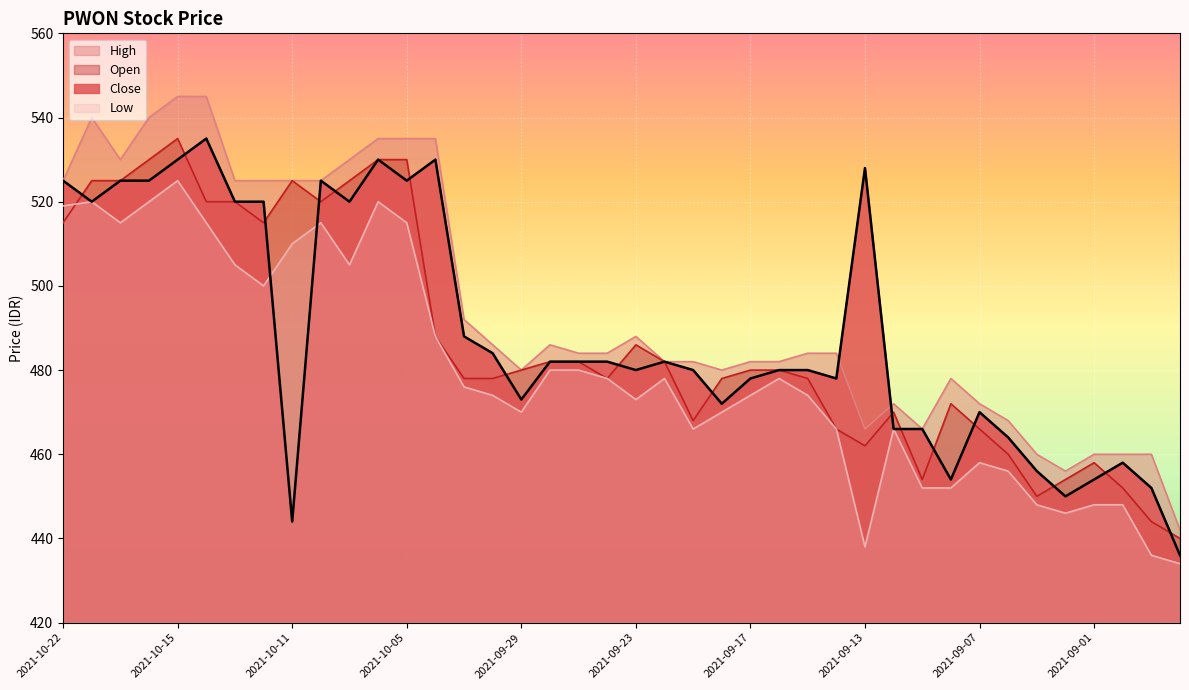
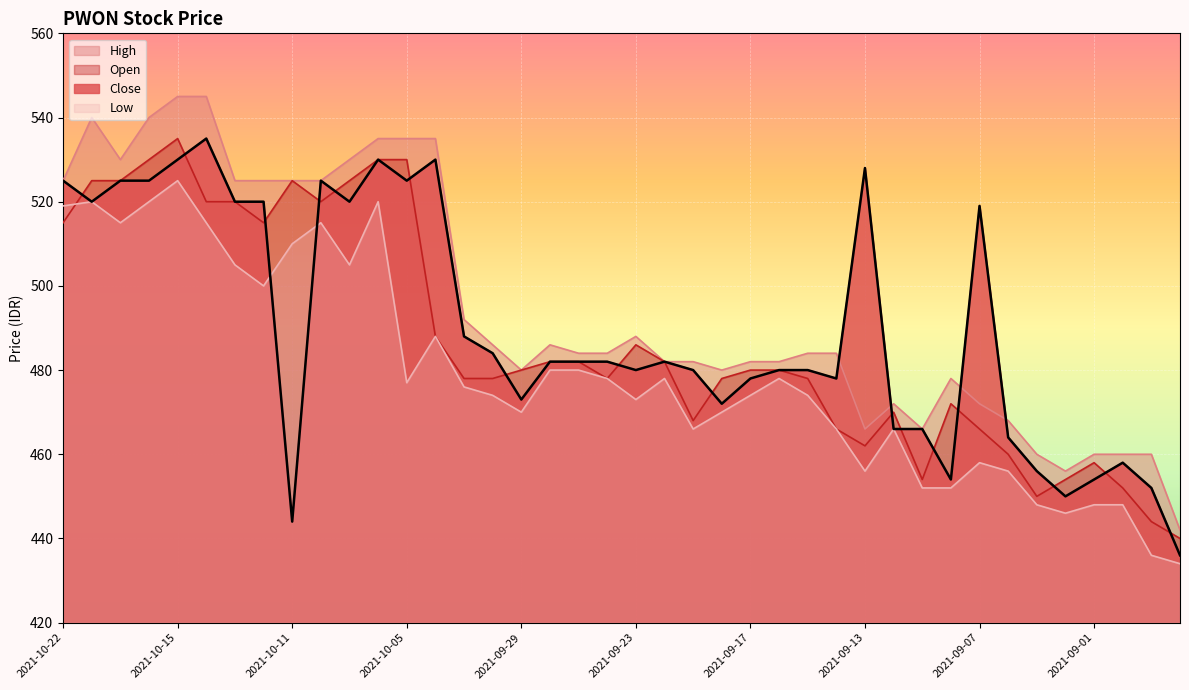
Low, 2021-10-05: 515 -> 477
Low, 2021-09-13: 438 -> 456
Close, 2021-09-07: 470 -> 519
